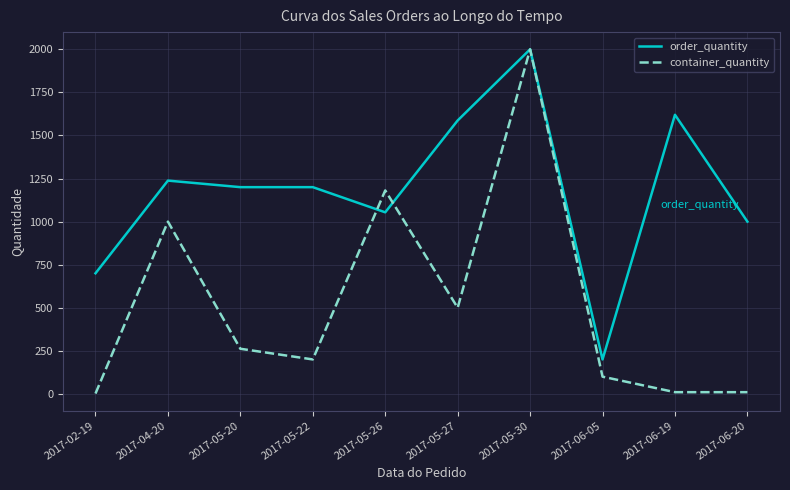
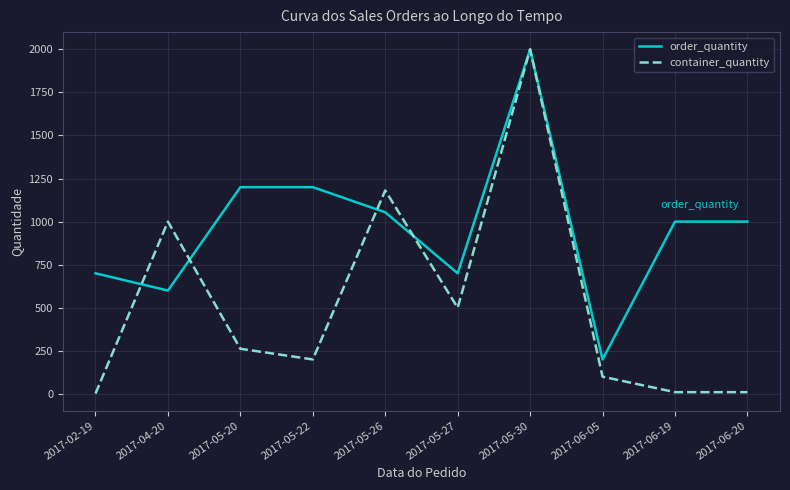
order_quantity, 2017-04-20: 1240 -> 600
order_quantity, 2017-05-27: 1590 -> 700
order_quantity, 2017-06-19: 1620 -> 1000
